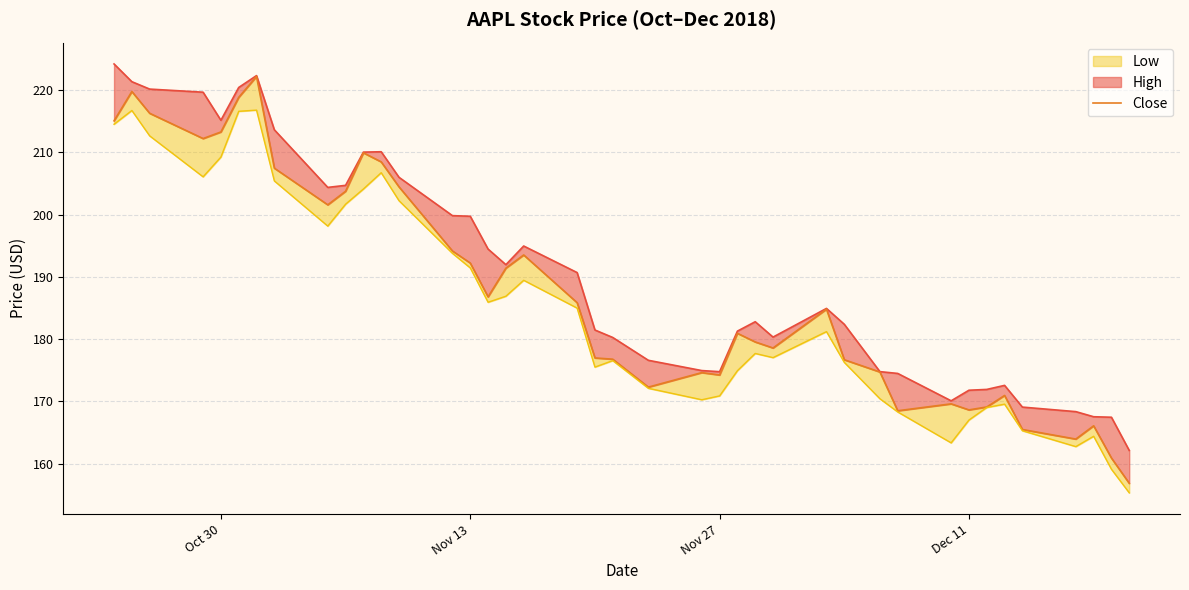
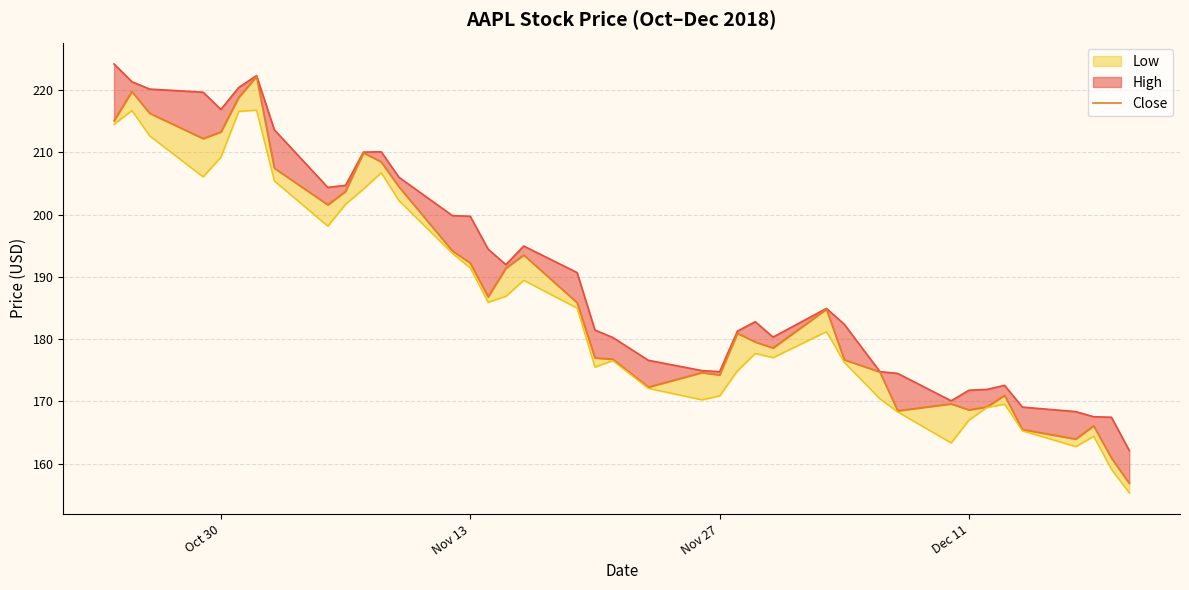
High, Oct 30: 215 -> 217
